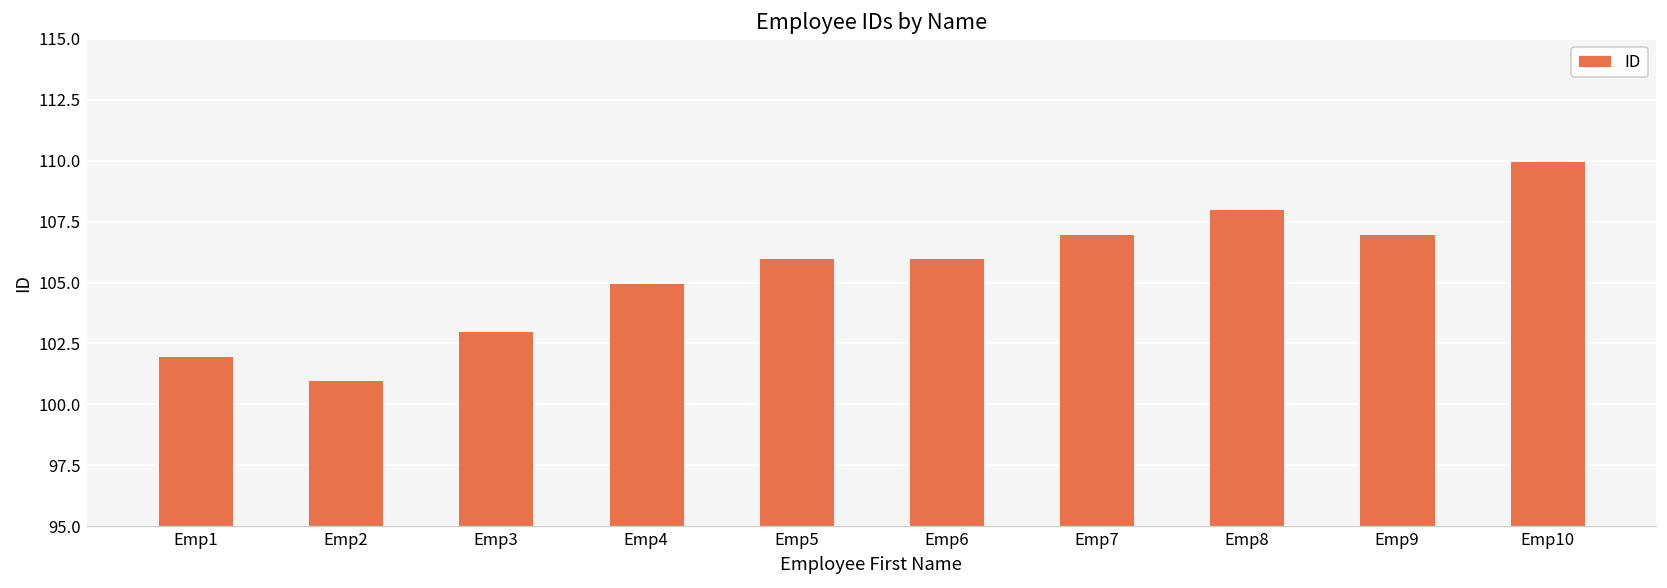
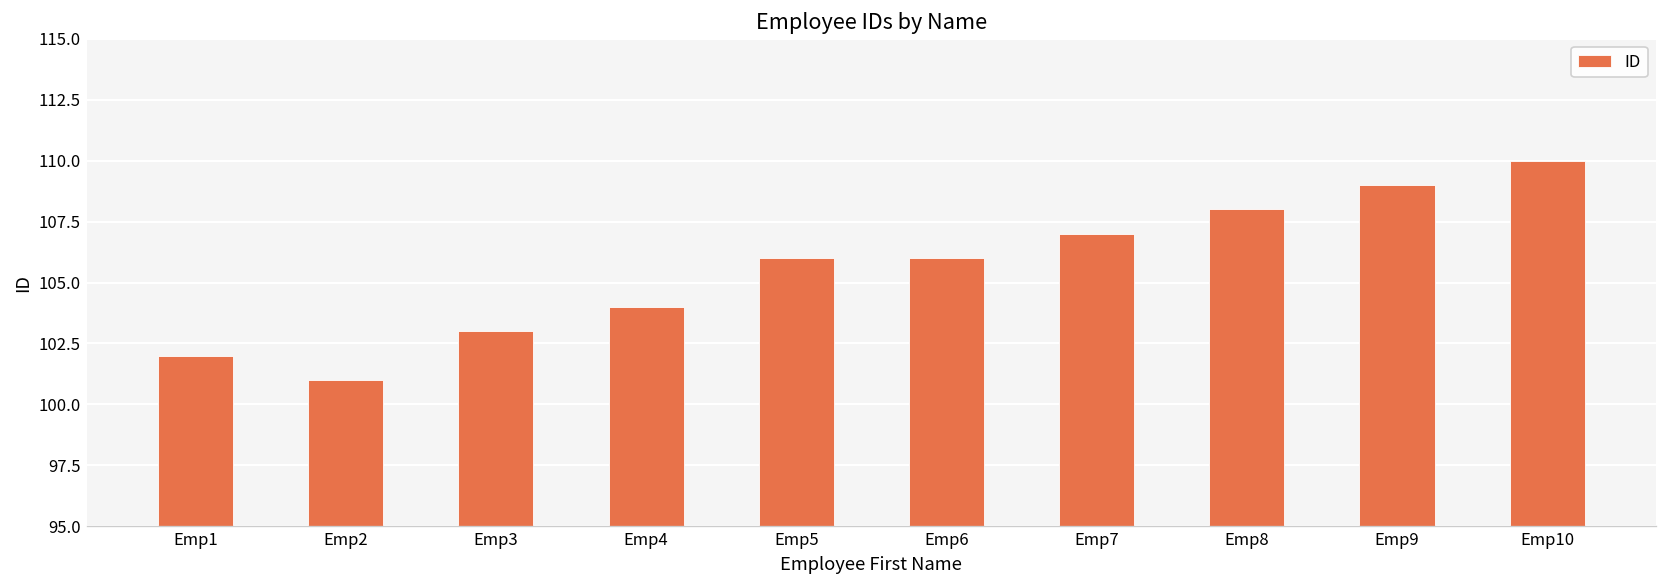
Emp4: 105 -> 104
Emp9: 107 -> 109
